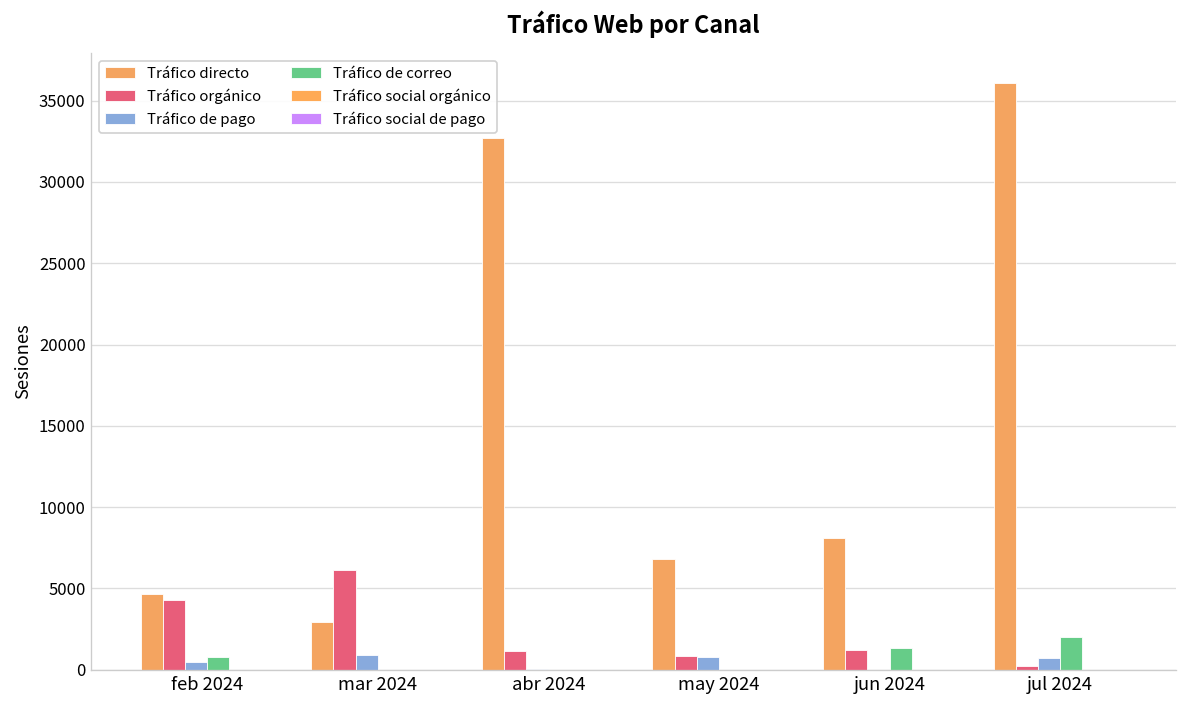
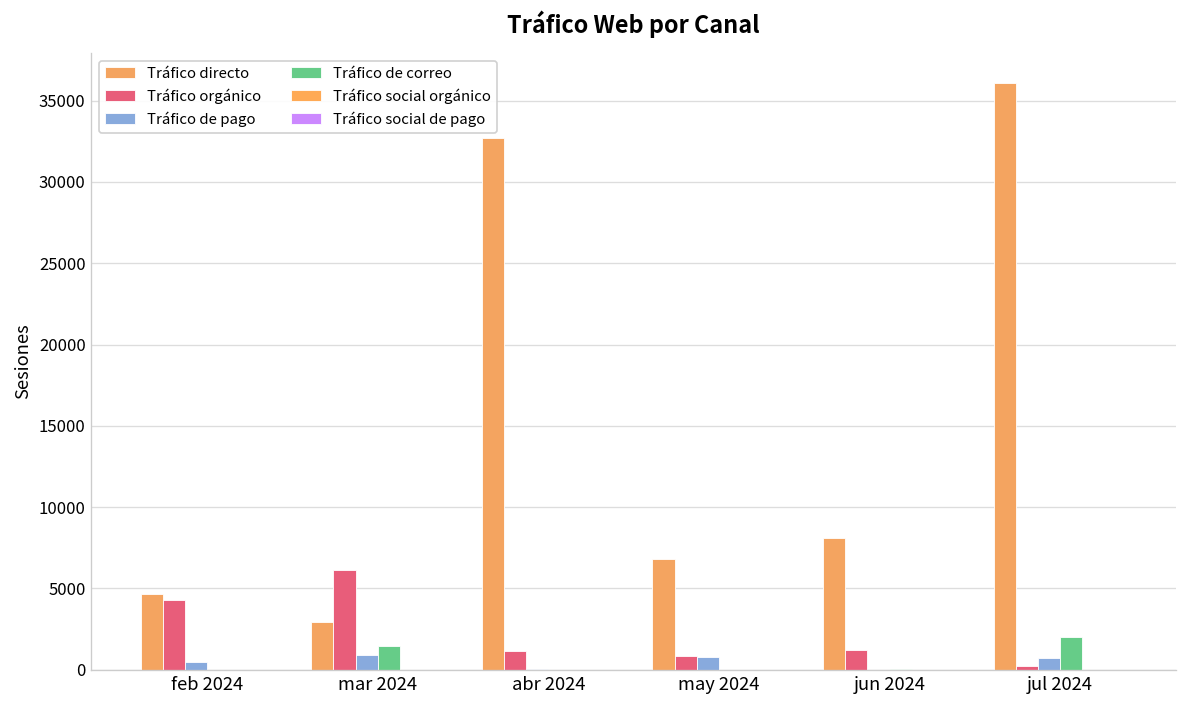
Tráfico de correo, feb 2024: 800 -> 0
Tráfico de correo, mar 2024: 0 -> 1500
Tráfico de correo, jun 2024: 1300 -> 100
